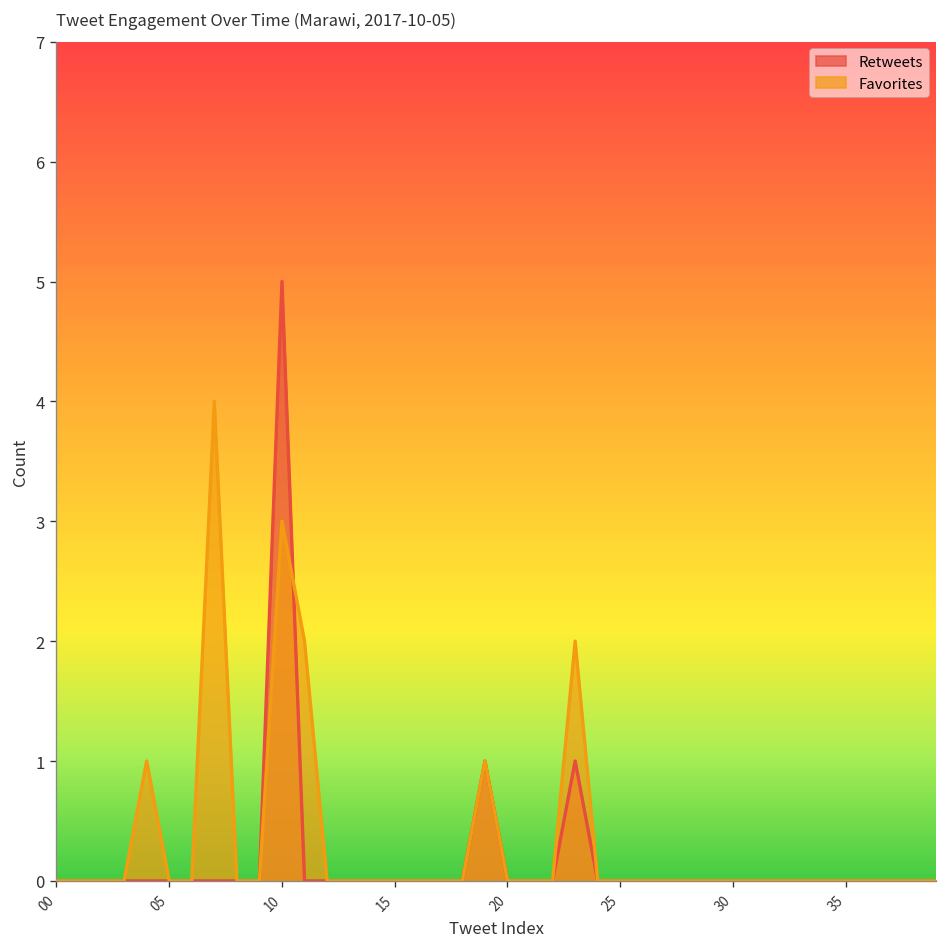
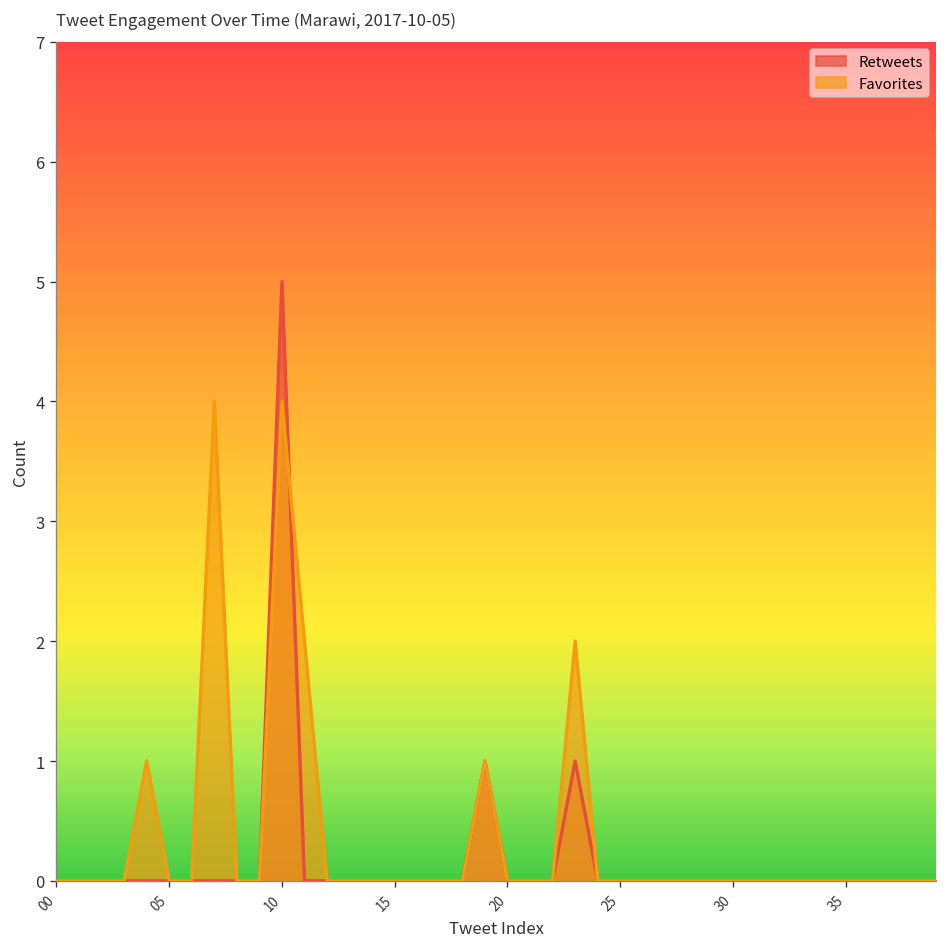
Favorites, 10: 3 -> 4
